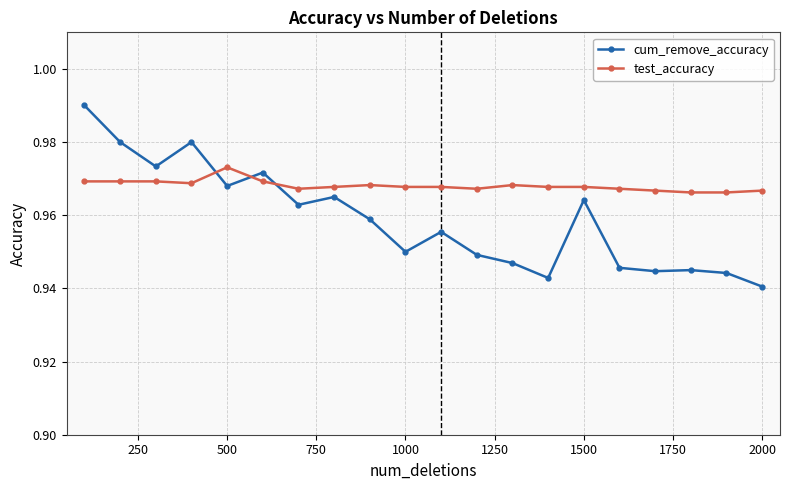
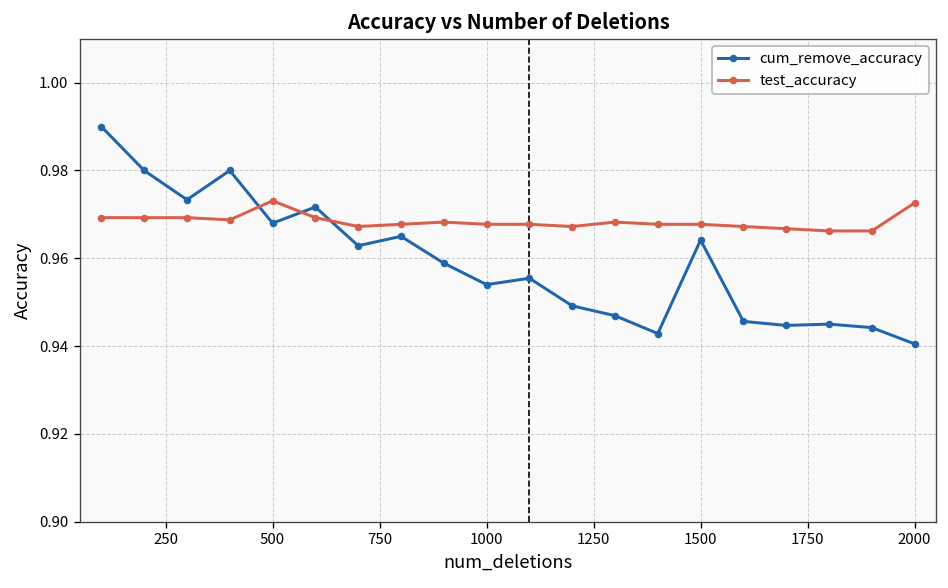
cum_remove_accuracy, 1000: 0.950 -> 0.954
test_accuracy, 2000: 0.967 -> 0.973
